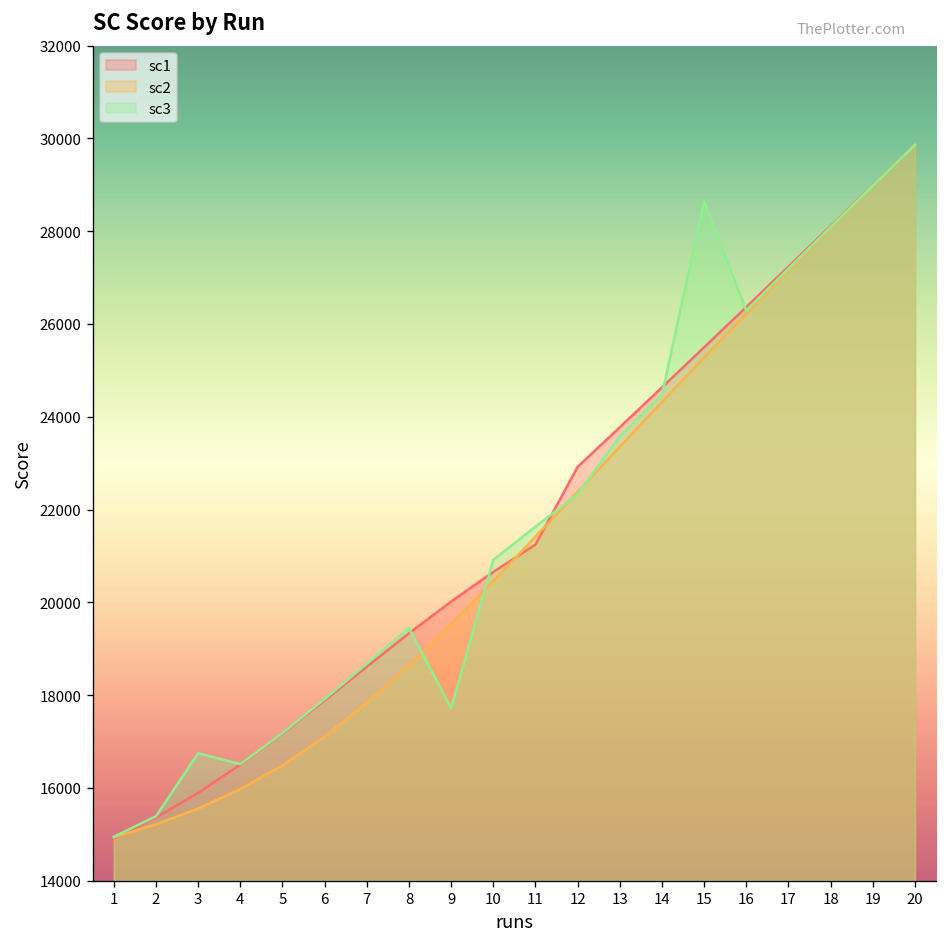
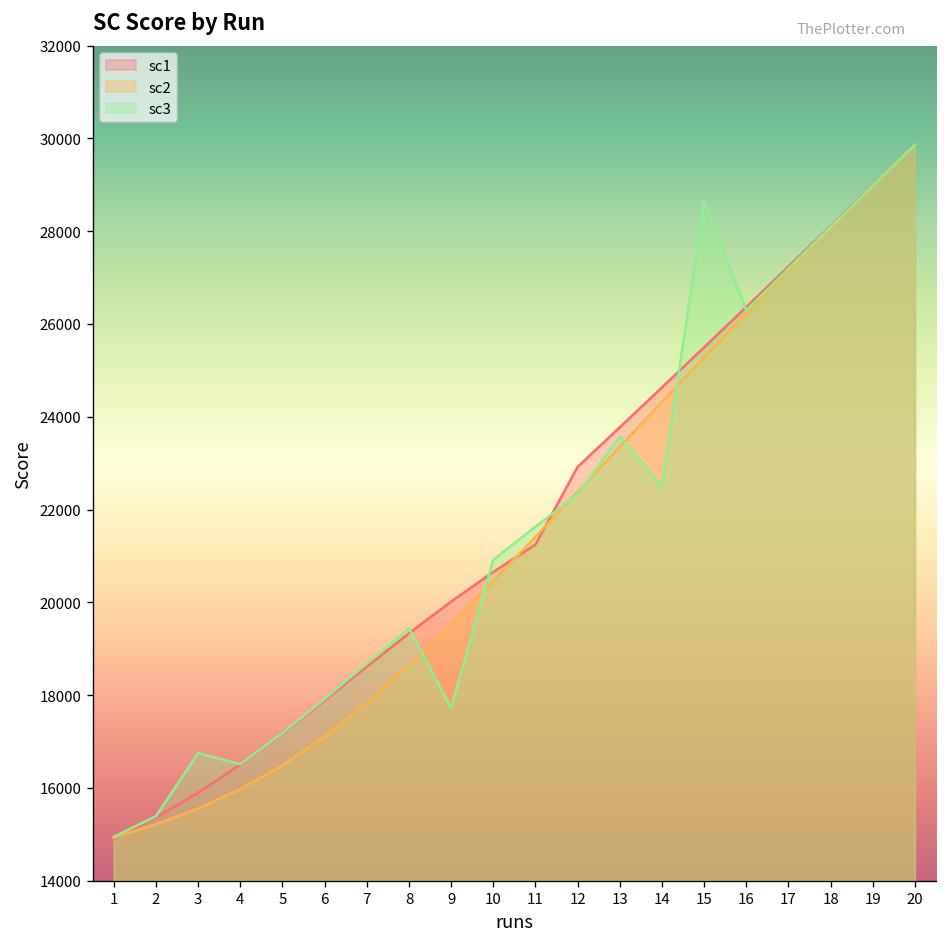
sc3, 14: 24500 -> 22500
